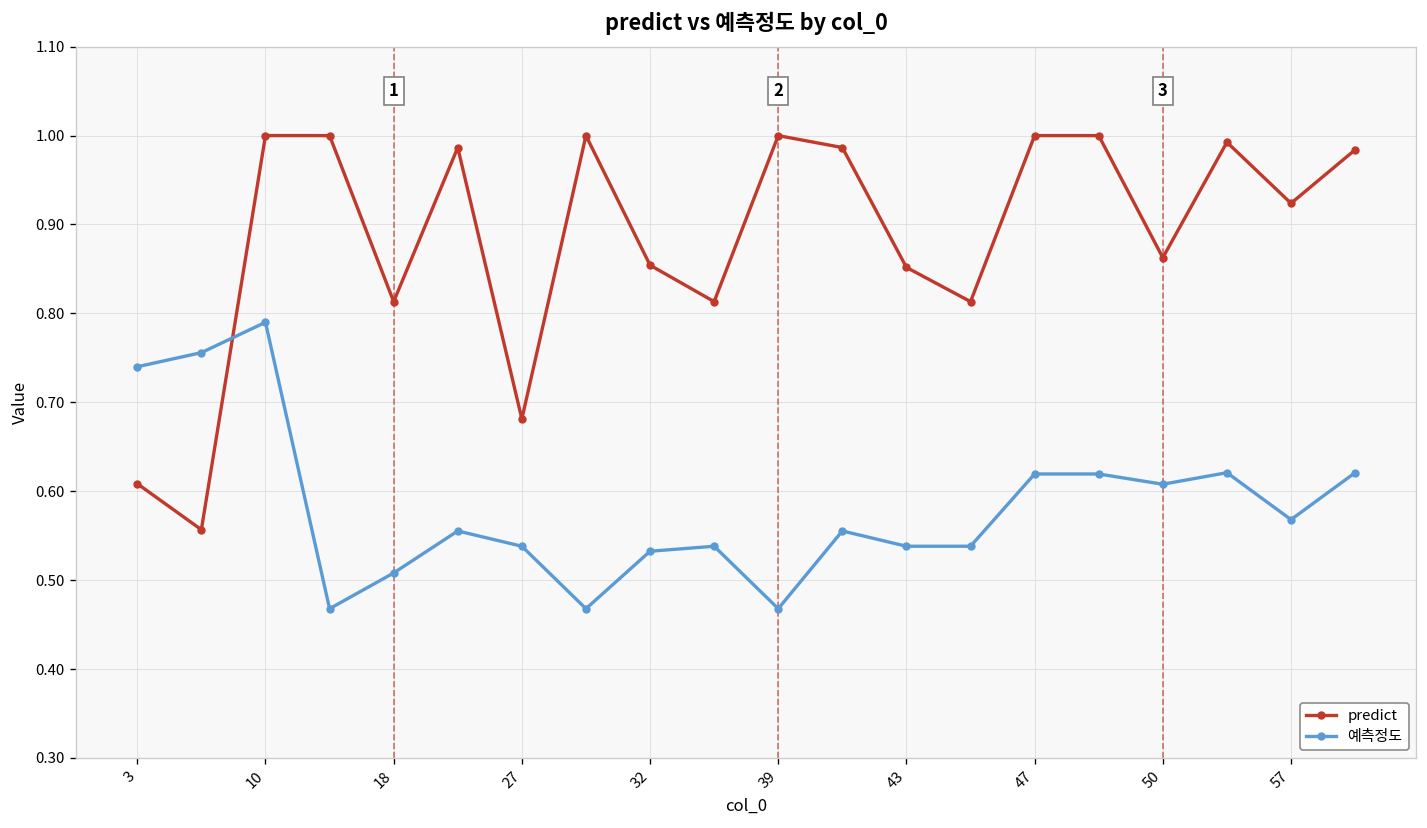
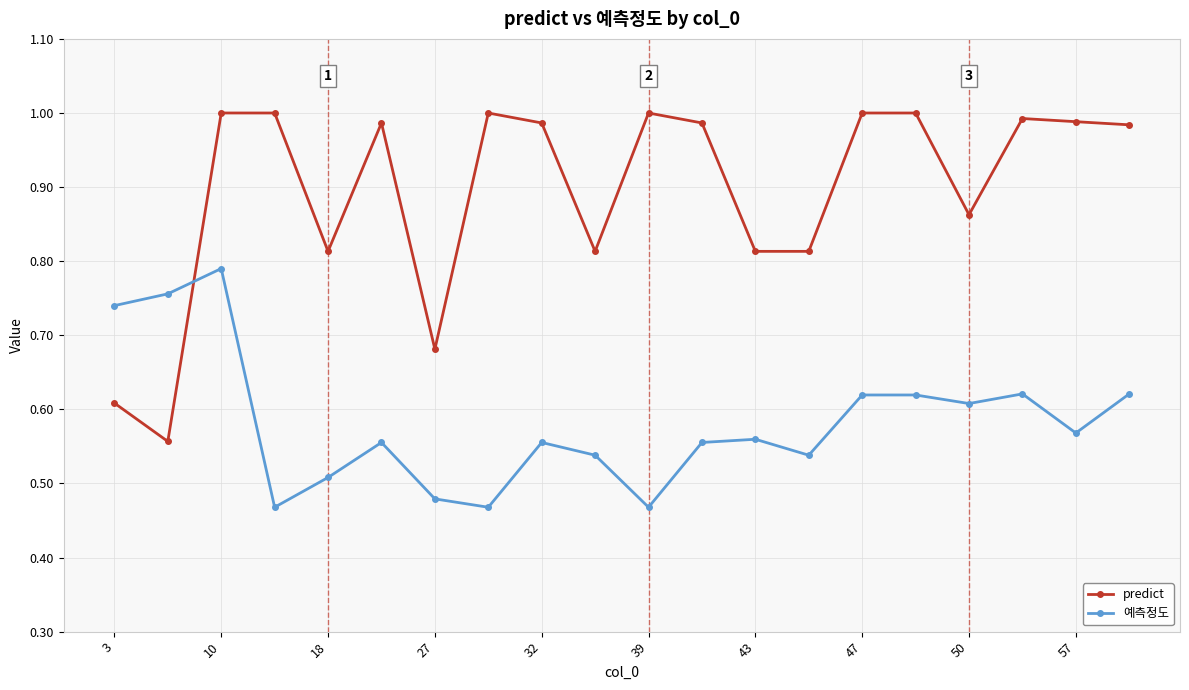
예측정도, 27: 0.54 -> 0.48
predict, 32: 0.85 -> 0.99
예측정도, 32: 0.53 -> 0.56
predict, 43: 0.85 -> 0.81
예측정도, 43: 0.54 -> 0.56
predict, 57: 0.92 -> 0.99
